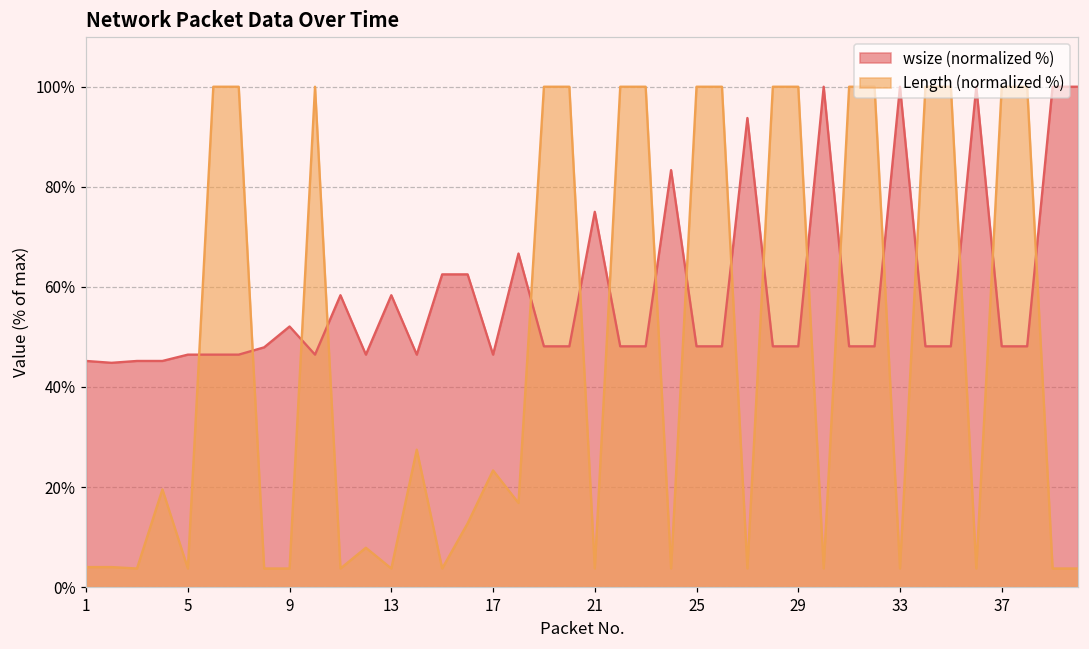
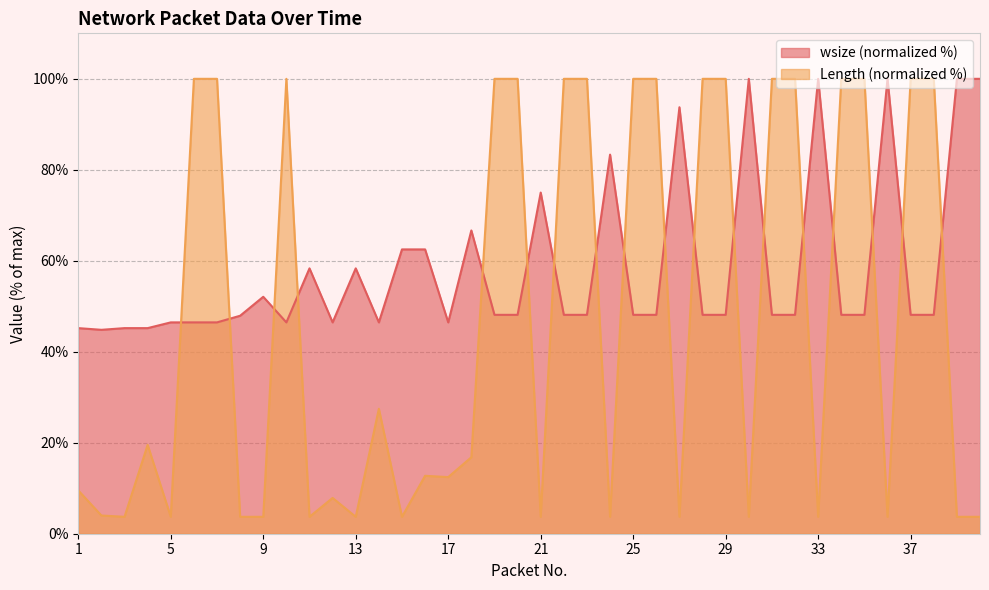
Length (normalized %), 1: 4% -> 10%
Length (normalized %), 17: 23% -> 12%
